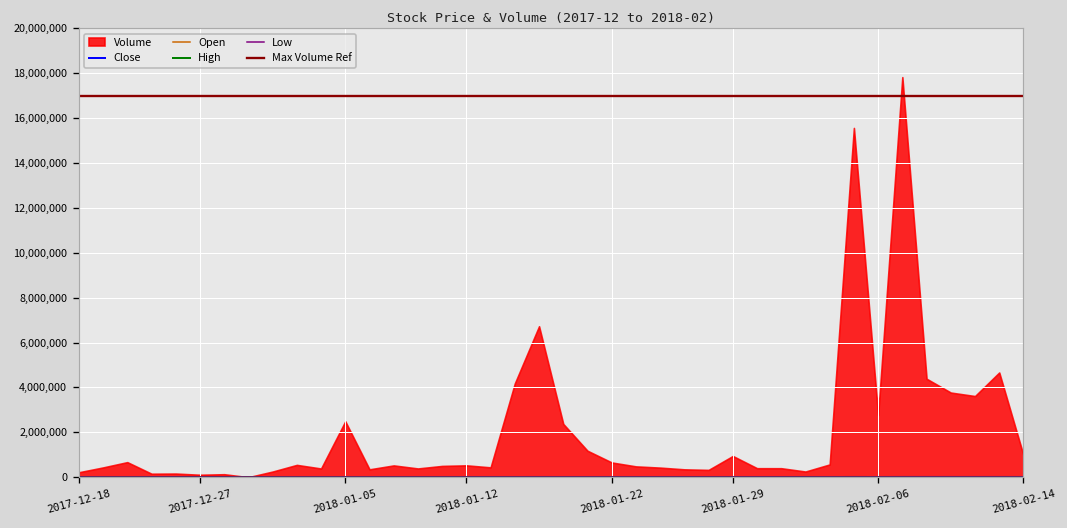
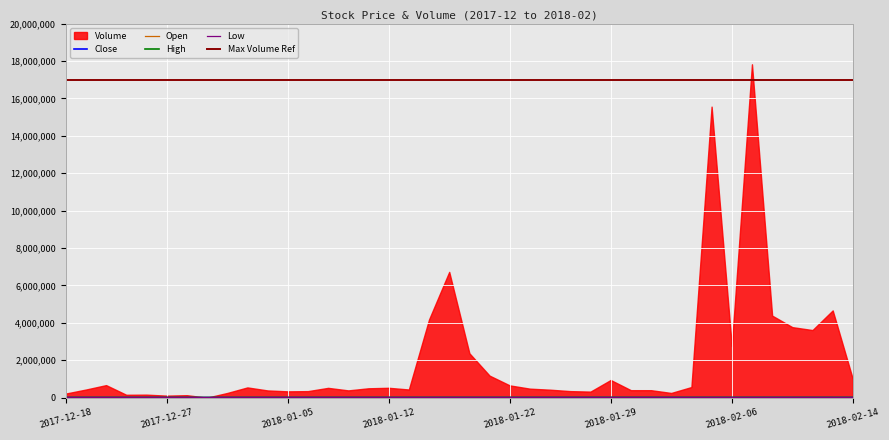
Volume, 2018-01-05: 2,500,000 -> 300,000
